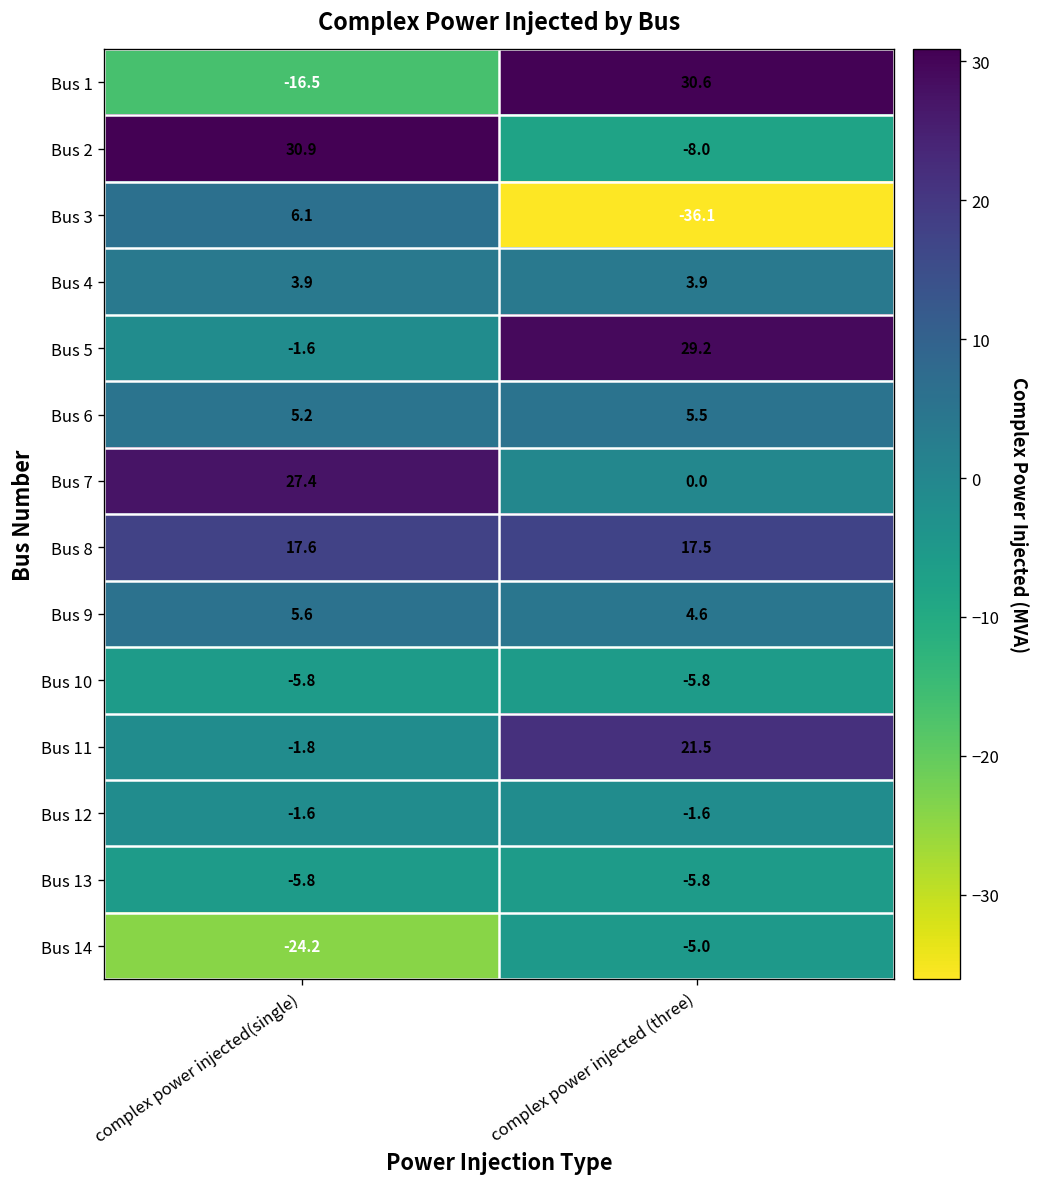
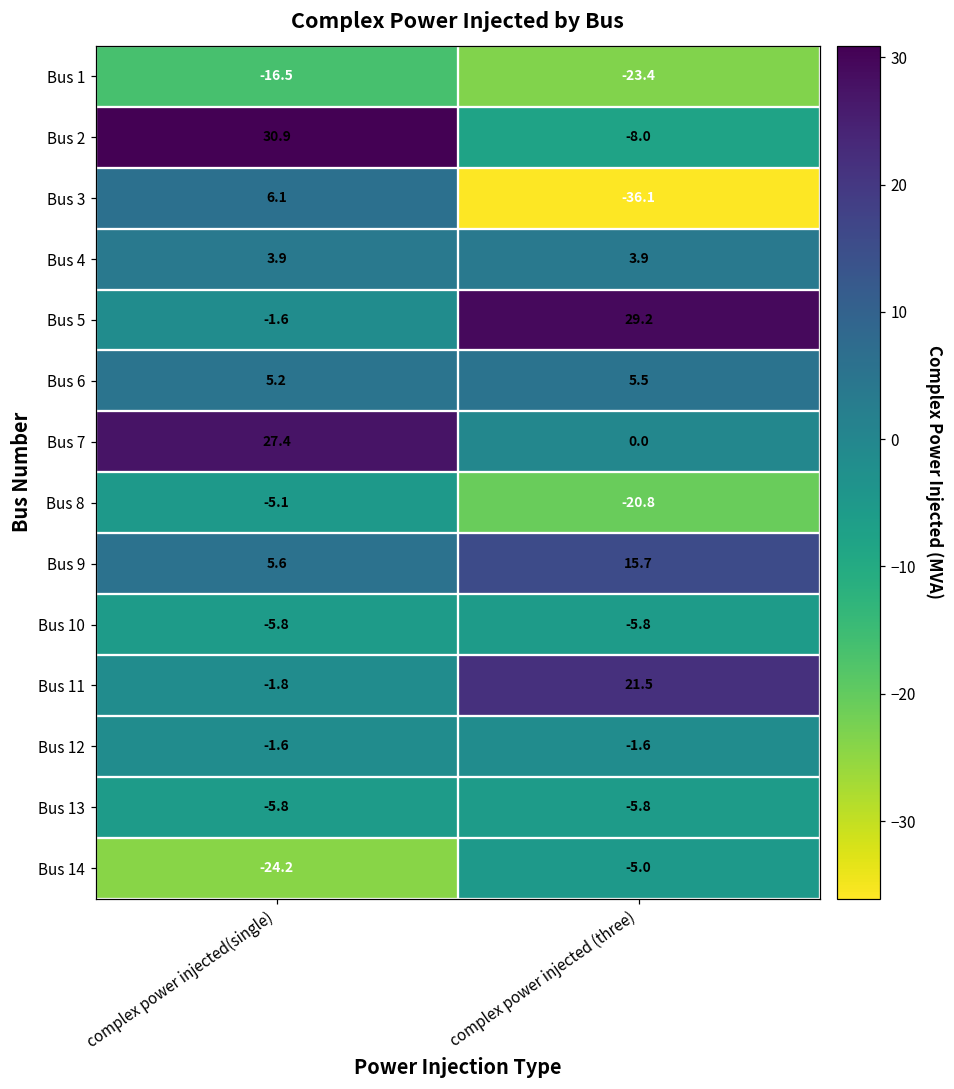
Bus 1, complex power injected (three): 30.6 -> -23.4
Bus 8, complex power injected(single): 17.6 -> -5.1
Bus 8, complex power injected (three): 17.5 -> -20.8
Bus 9, complex power injected (three): 4.6 -> 15.7
